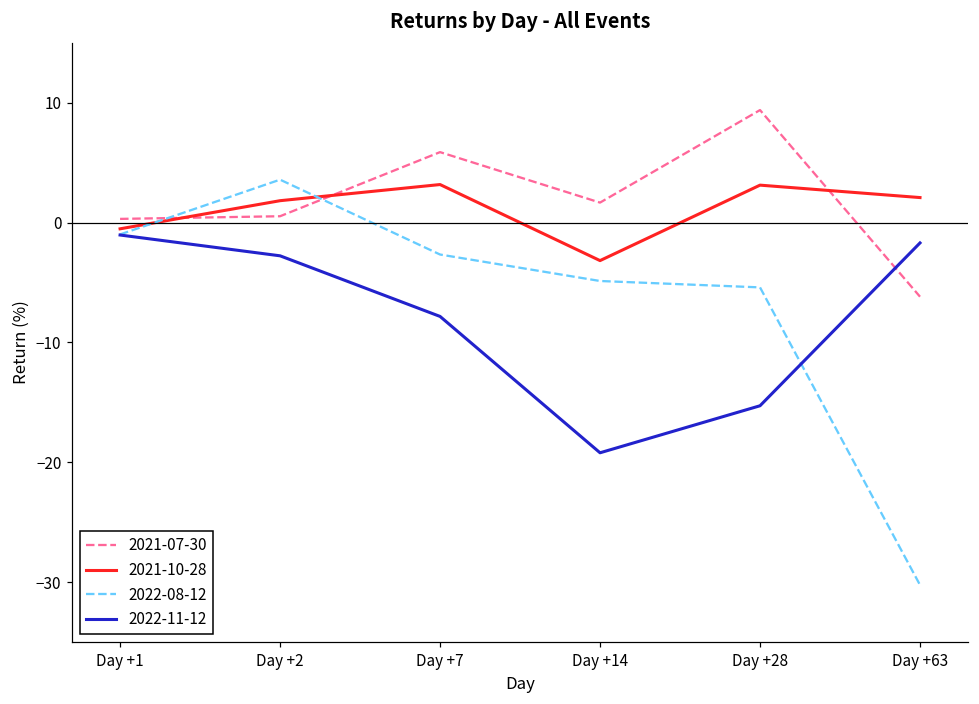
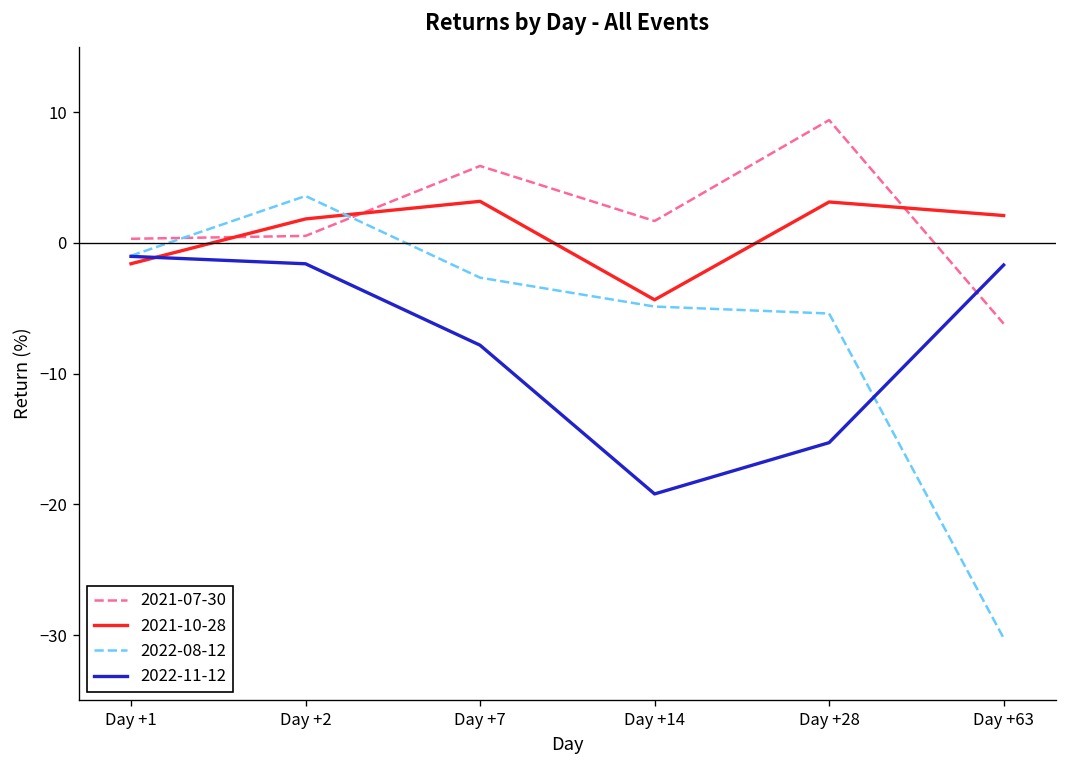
2021-10-28, Day +1: -0.5 -> -1.6
2022-11-12, Day +2: -2.8 -> -1.6
2021-10-28, Day +14: -3.2 -> -4.4
